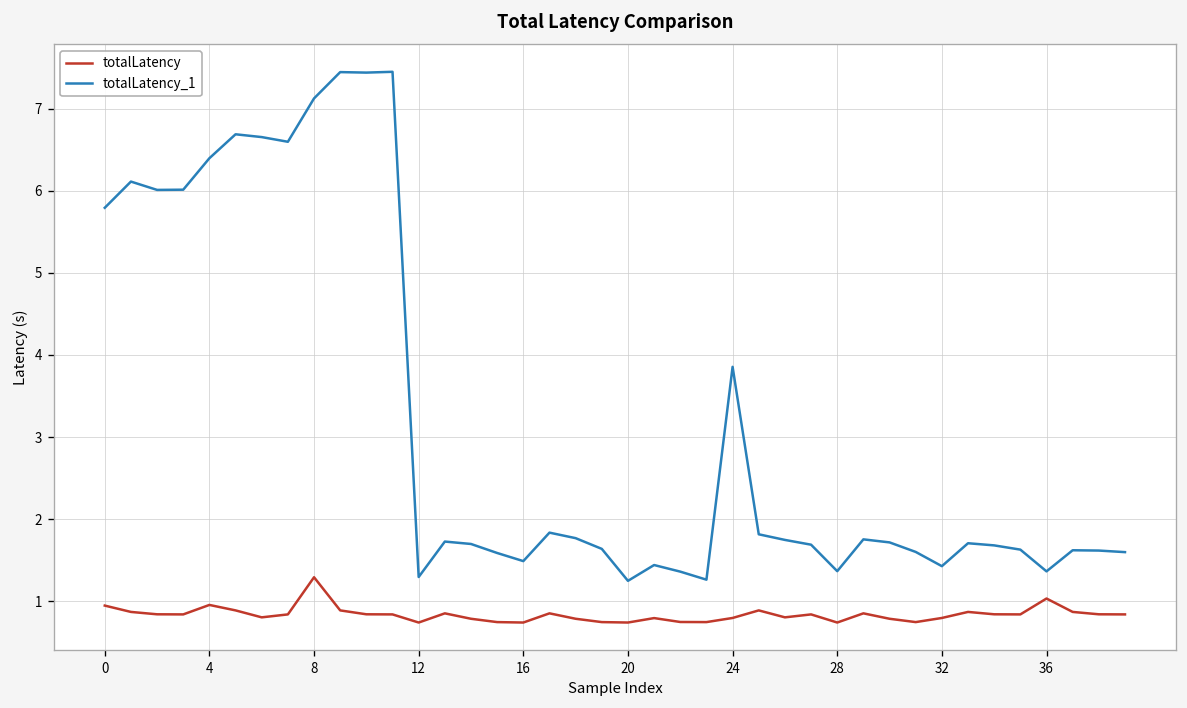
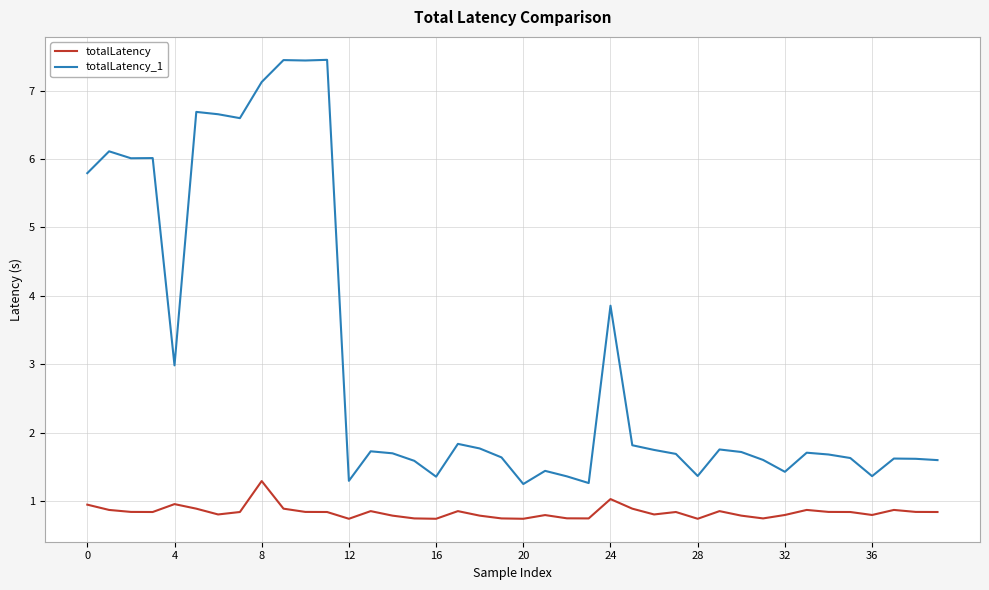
totalLatency_1, 4: 6.4 -> 3.0
totalLatency_1, 16: 1.5 -> 1.4
totalLatency, 24: 0.8 -> 1.0
totalLatency, 36: 1.0 -> 0.8
